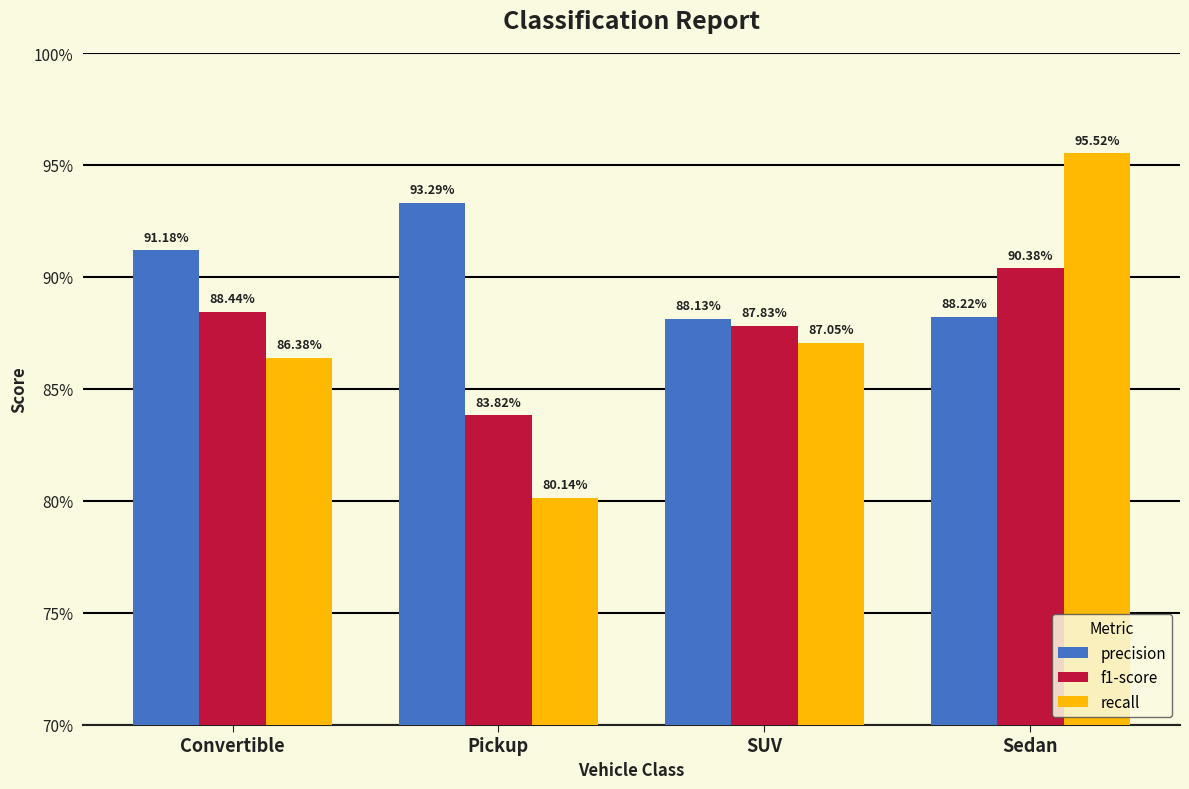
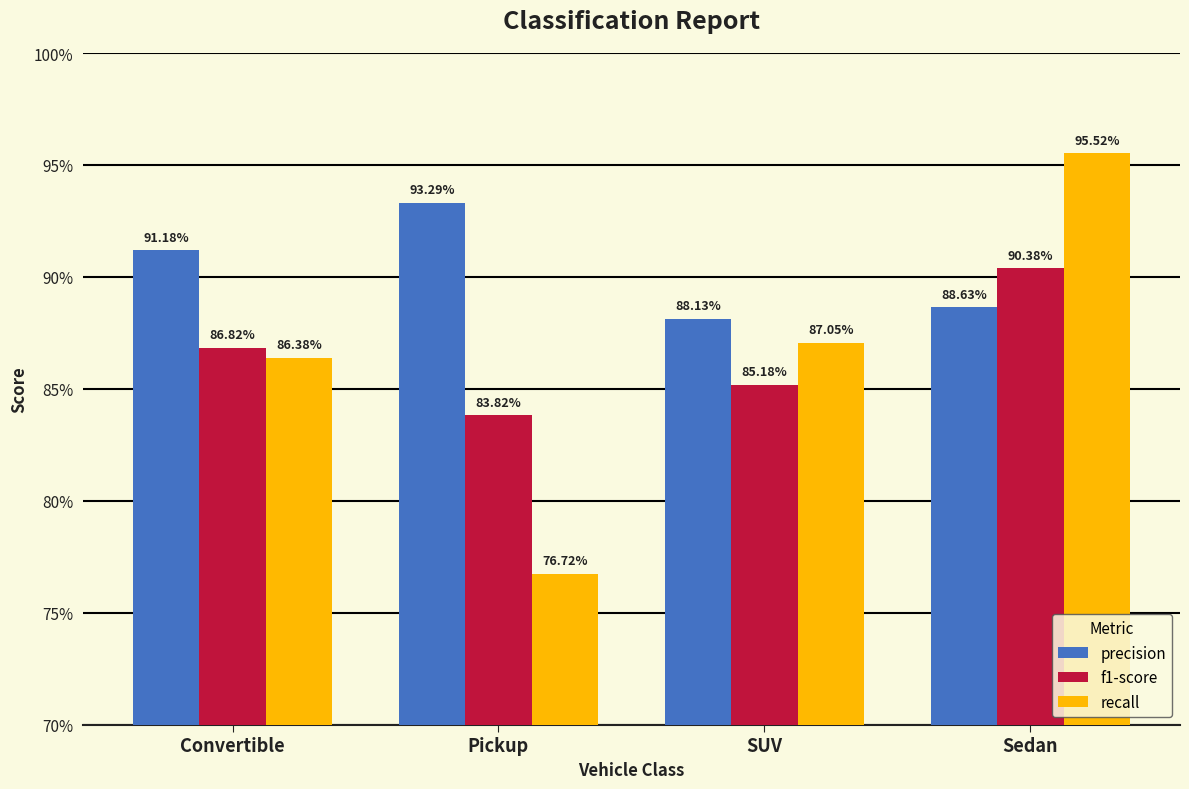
f1-score, Convertible: 88.44% -> 86.82%
recall, Pickup: 80.14% -> 76.72%
f1-score, SUV: 87.83% -> 85.18%
precision, Sedan: 88.22% -> 88.63%
